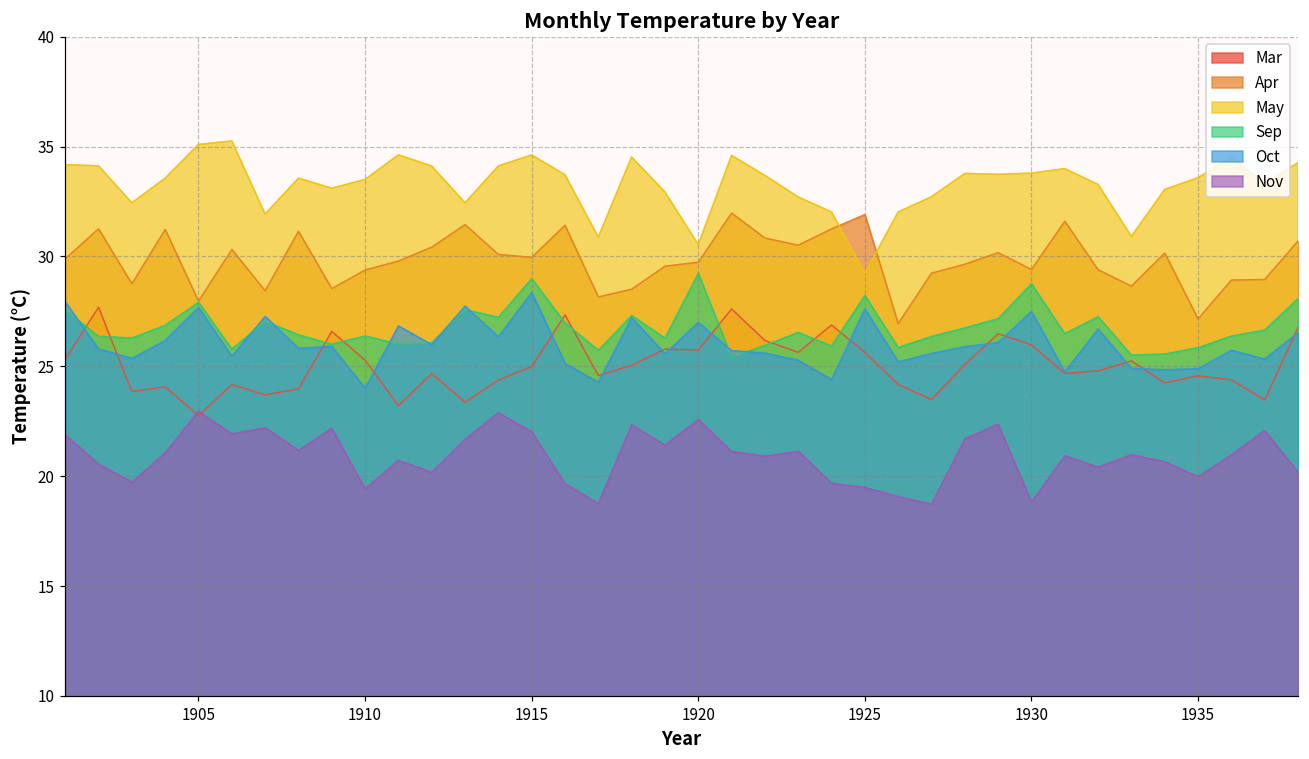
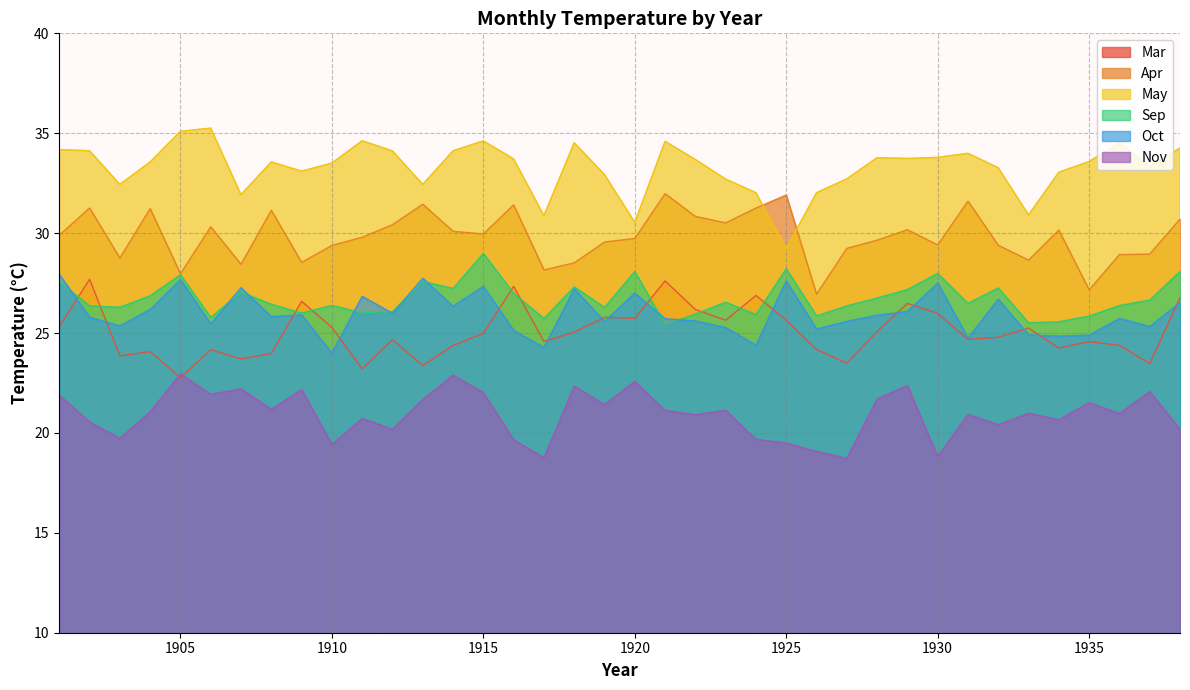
Oct, 1915: 28.4 -> 27.3
Sep, 1920: 29.2 -> 28.1
Sep, 1930: 28.8 -> 28.0
Nov, 1935: 20.0 -> 21.5
